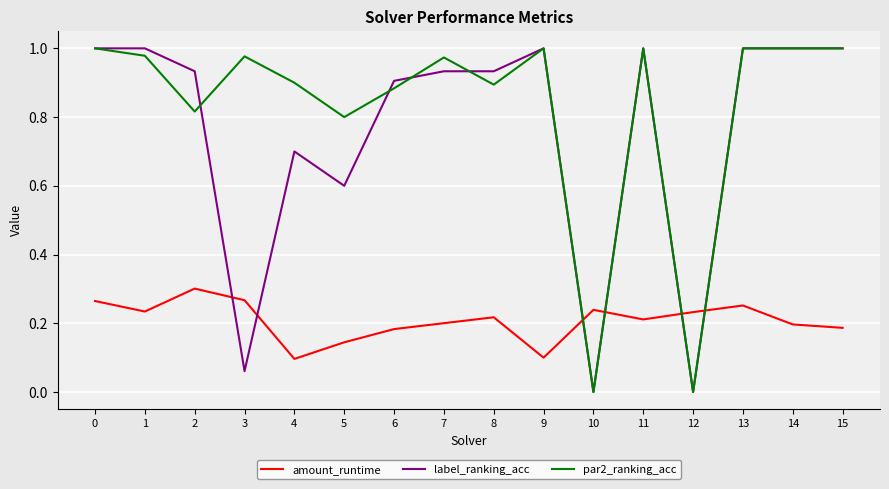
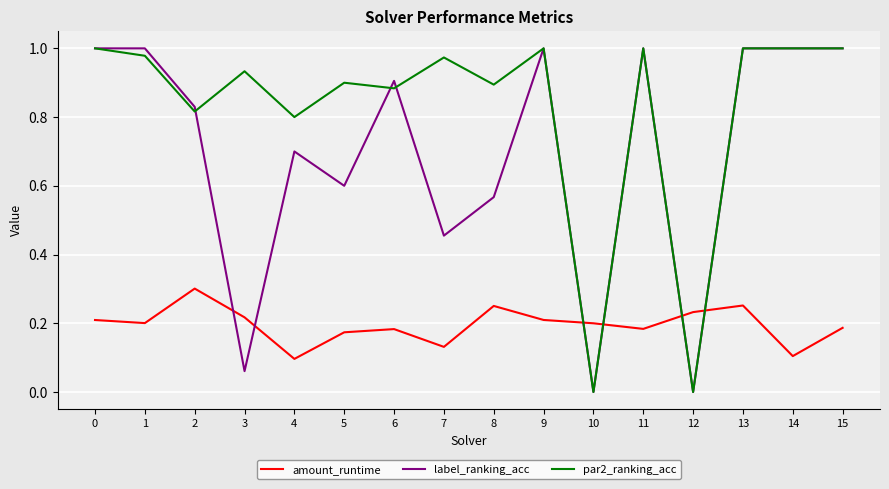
amount_runtime, 0: 0.26 -> 0.21
amount_runtime, 1: 0.23 -> 0.20
label_ranking_acc, 2: 0.93 -> 0.83
amount_runtime, 3: 0.27 -> 0.22
par2_ranking_acc, 3: 0.98 -> 0.93
par2_ranking_acc, 4: 0.9 -> 0.8
amount_runtime, 5: 0.14 -> 0.17
par2_ranking_acc, 5: 0.8 -> 0.9
amount_runtime, 7: 0.20 -> 0.13
label_ranking_acc, 7: 0.93 -> 0.46
amount_runtime, 8: 0.22 -> 0.25
label_ranking_acc, 8: 0.93 -> 0.57
amount_runtime, 9: 0.10 -> 0.21
amount_runtime, 10: 0.24 -> 0.20
amount_runtime, 11: 0.21 -> 0.18
amount_runtime, 14: 0.20 -> 0.10
